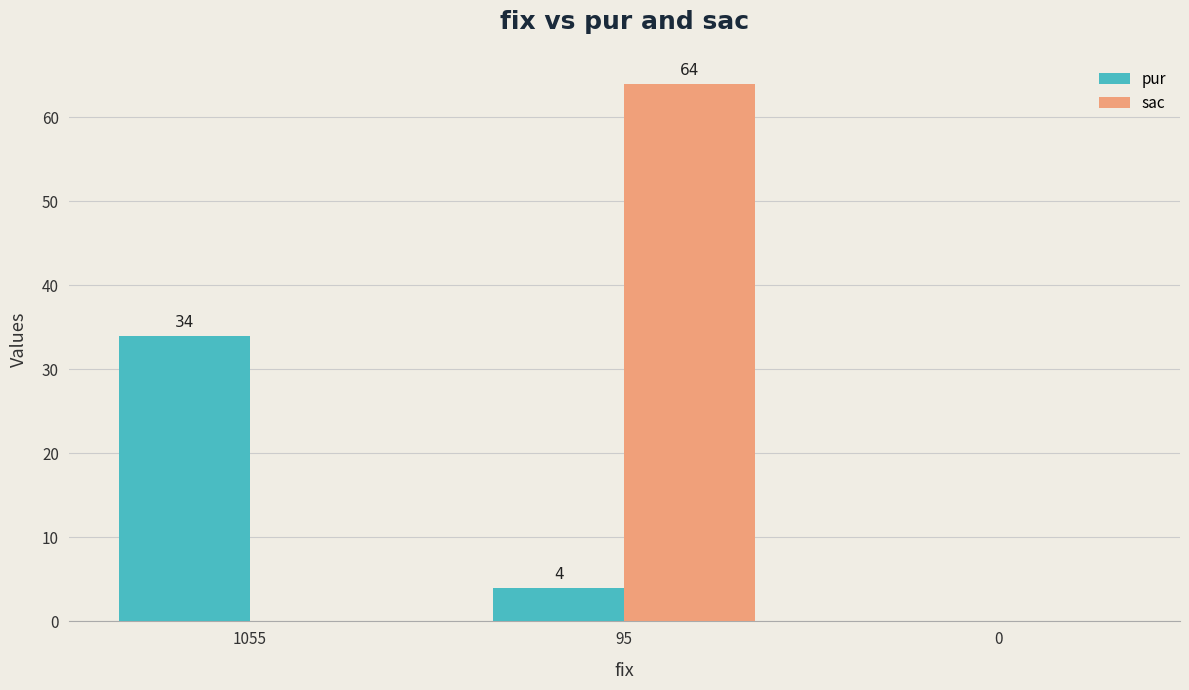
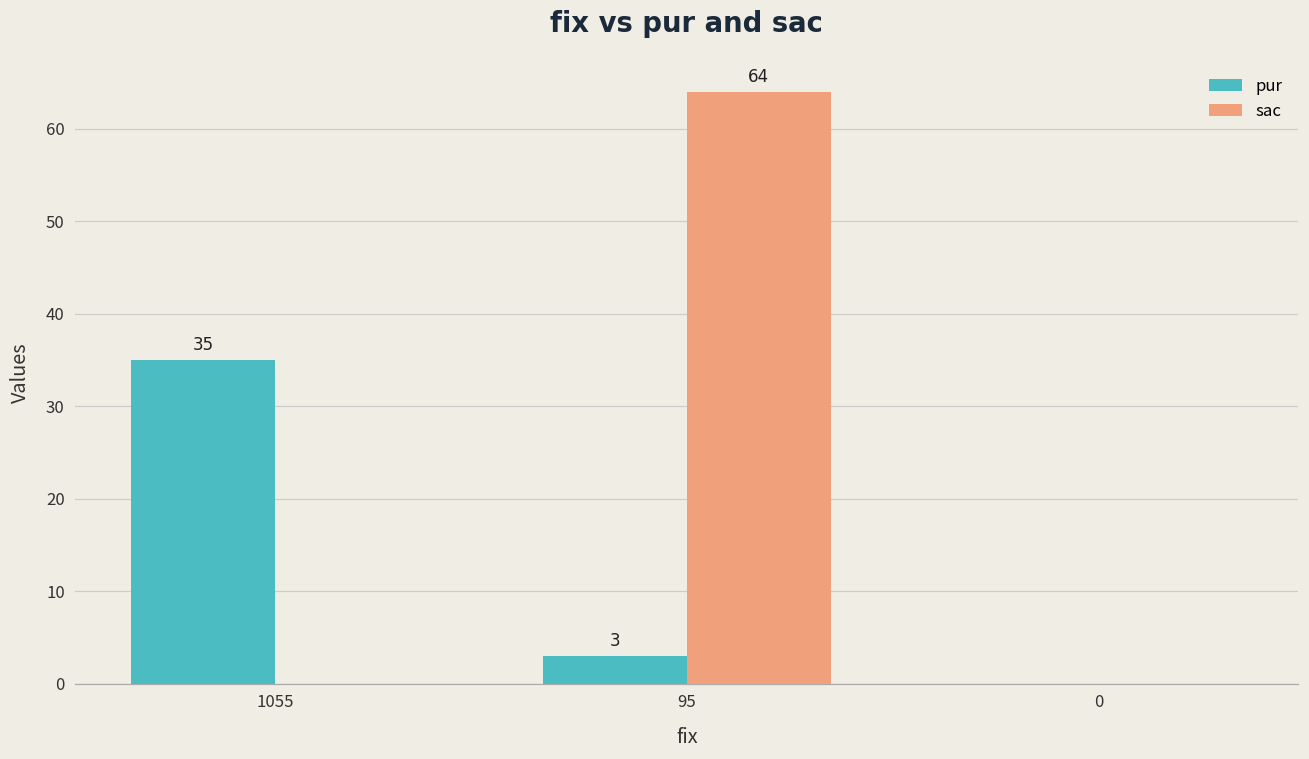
pur, 1055: 34 -> 35
pur, 95: 4 -> 3
